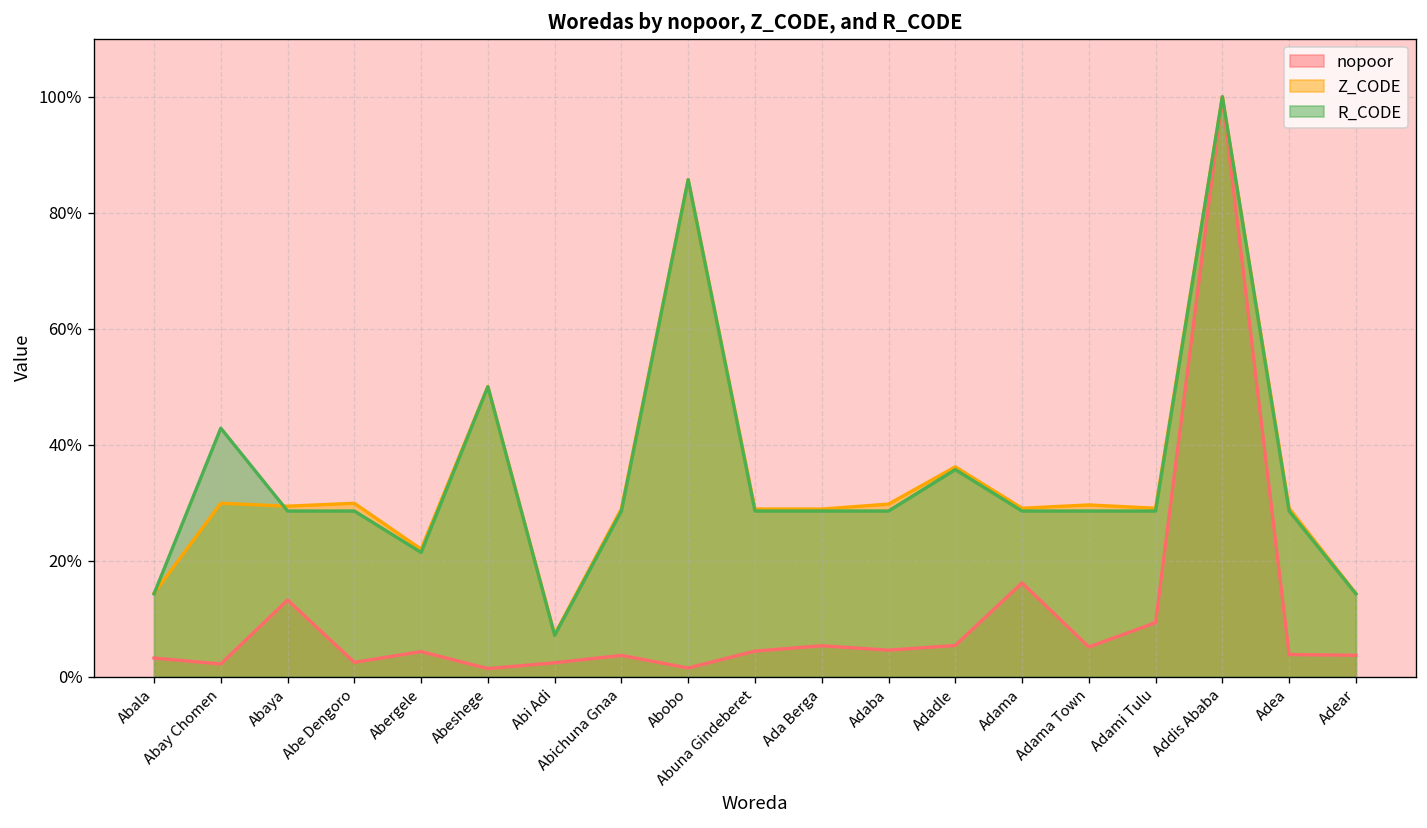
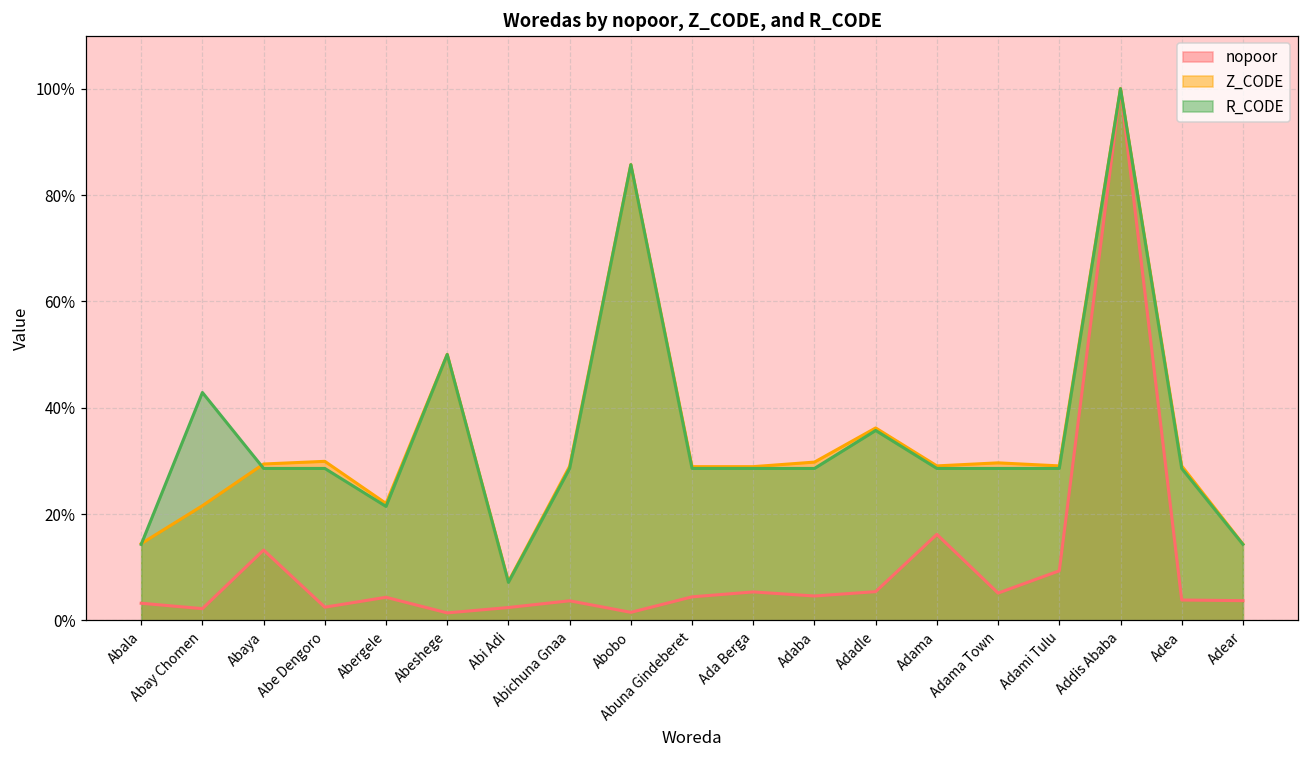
Z_CODE, Abay Chomen: 30% -> 22%
